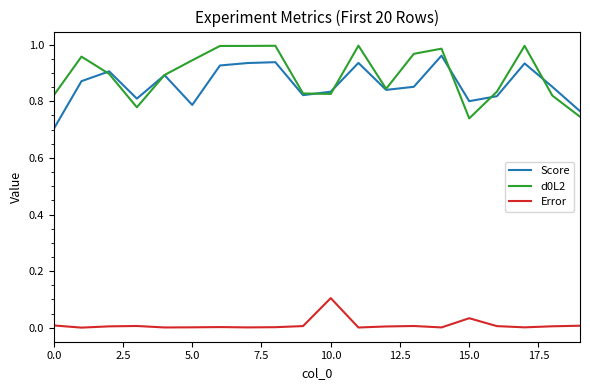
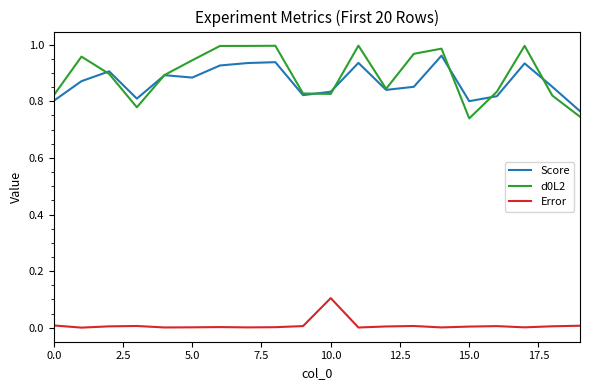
Score, 0.0: 0.70 -> 0.80
Score, 5.0: 0.79 -> 0.88
Error, 15.0: 0.03 -> 0.00
